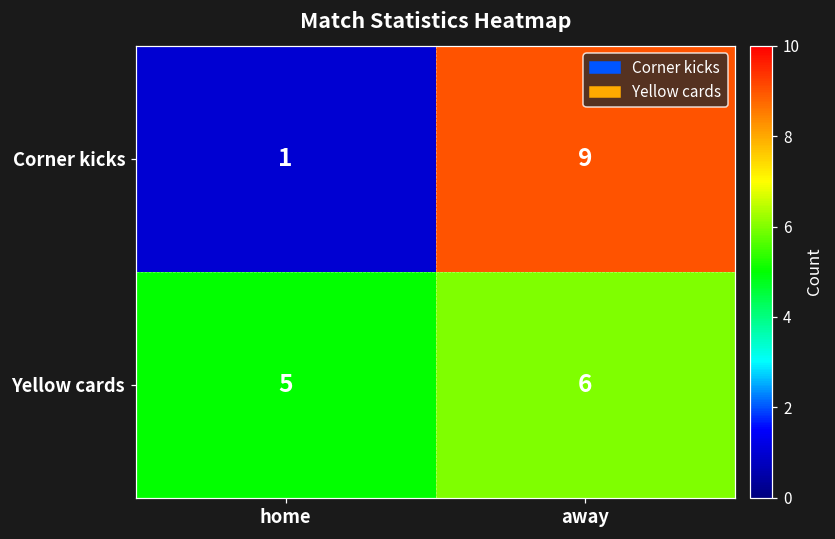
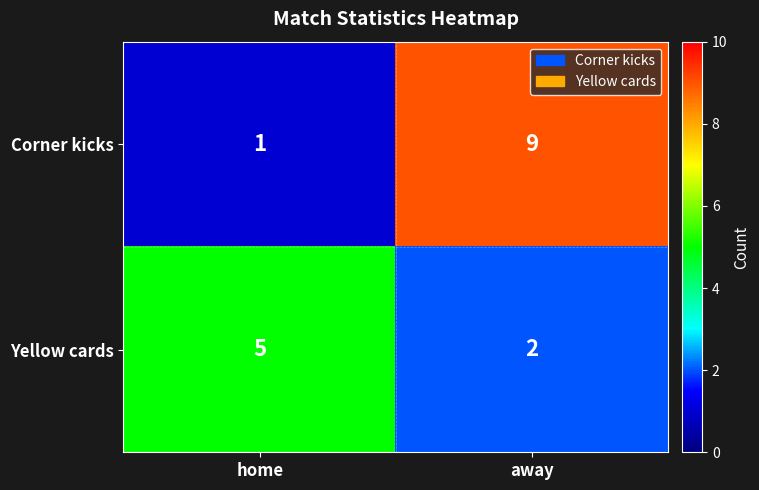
Yellow cards, away: 6 -> 2
